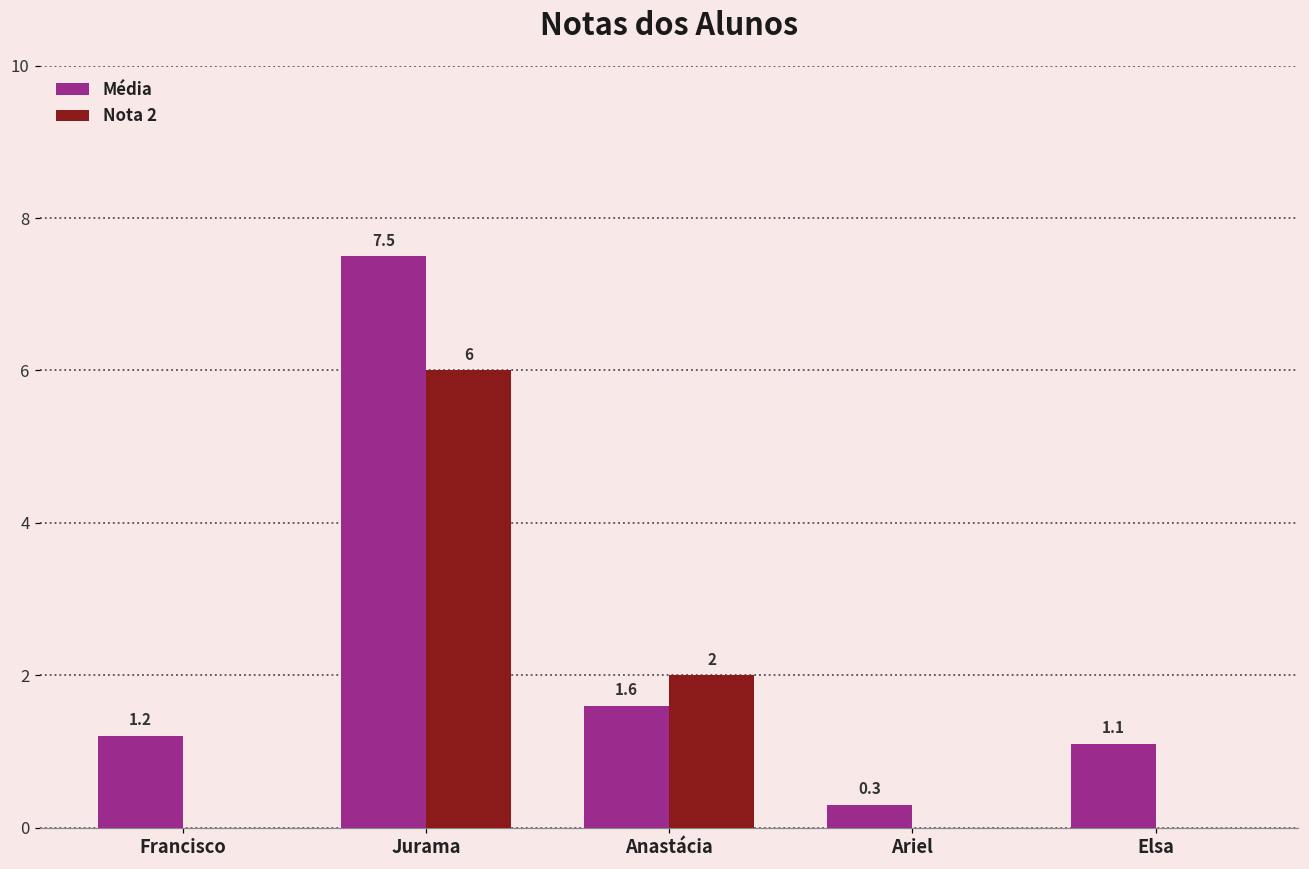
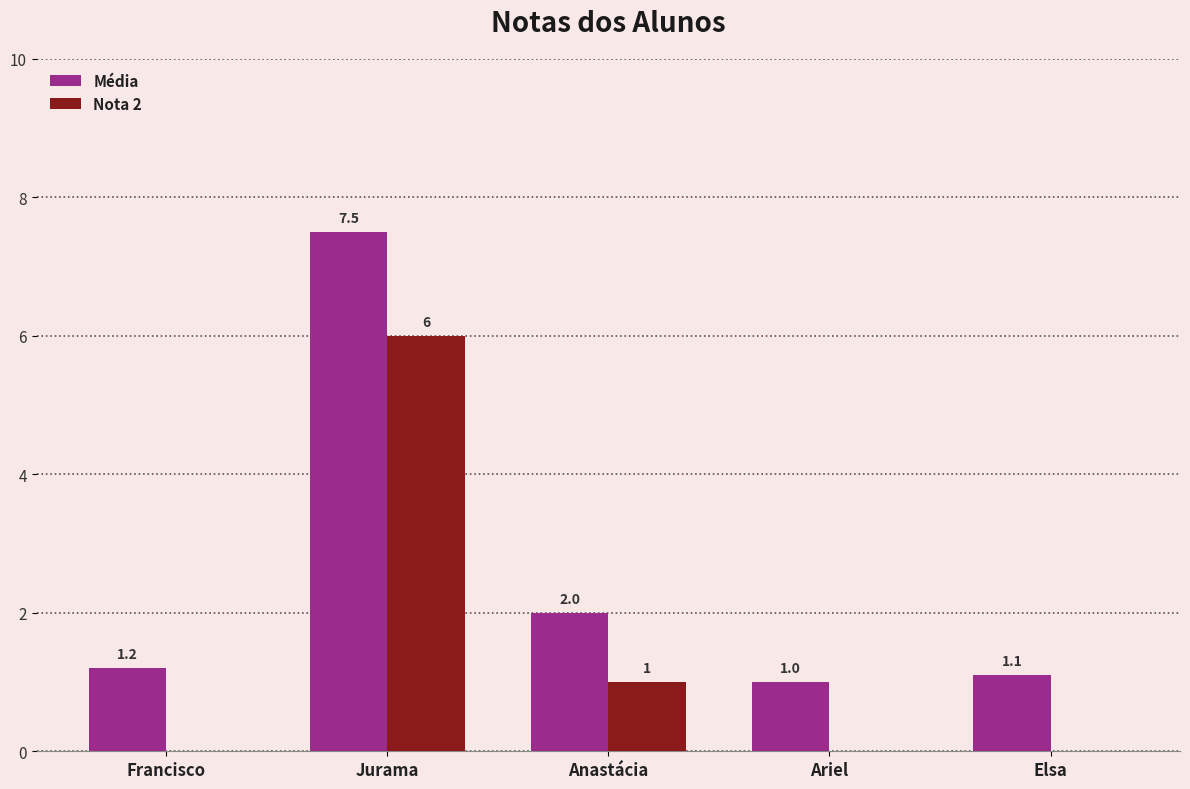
Média, Anastácia: 1.6 -> 2.0
Nota 2, Anastácia: 2 -> 1
Média, Ariel: 0.3 -> 1.0
